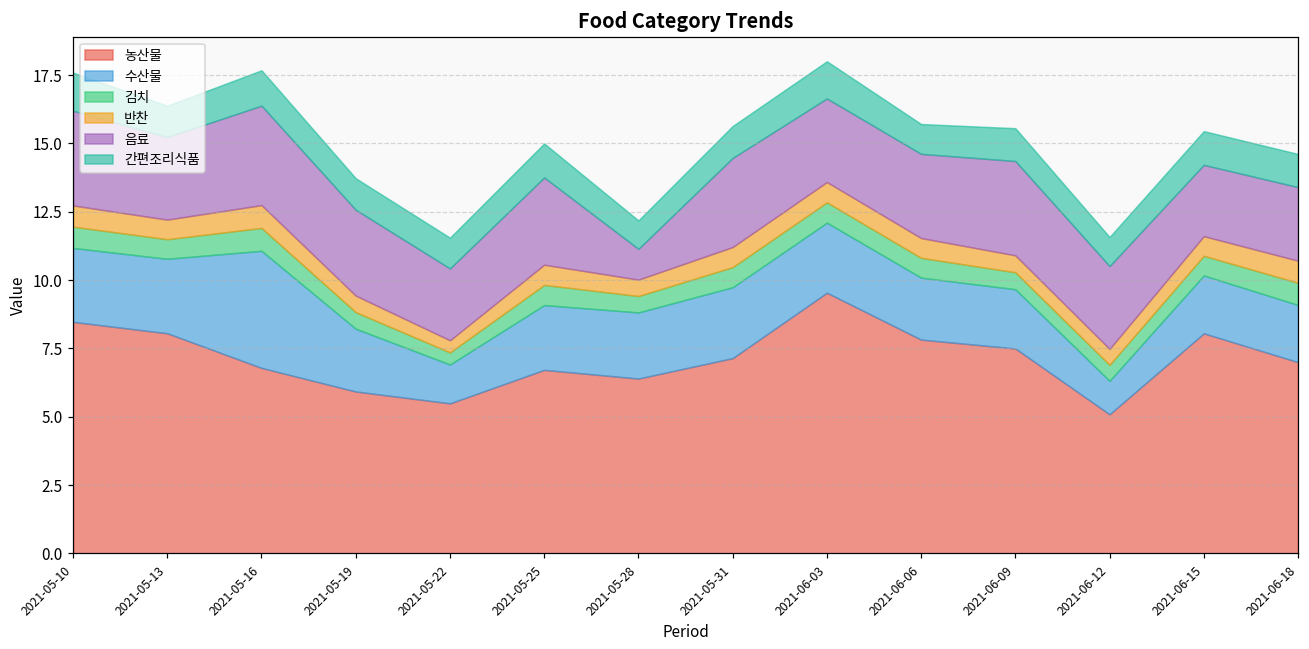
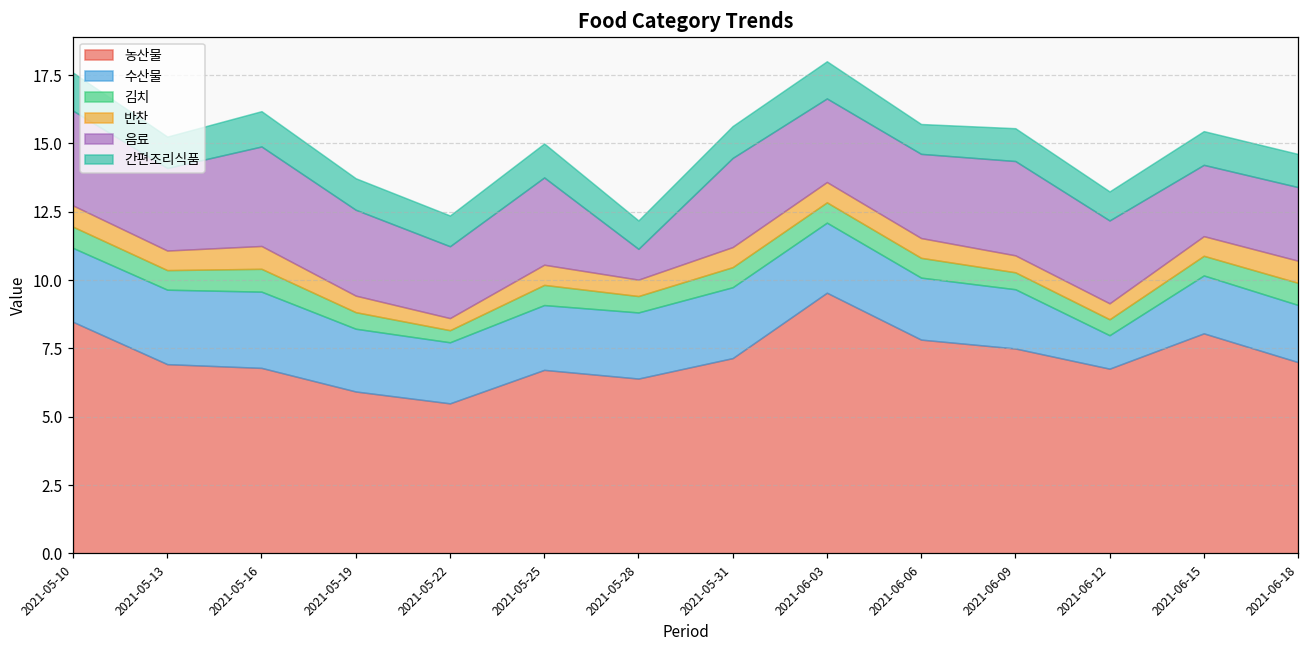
농산물, 2021-05-13: 8.1 -> 6.9
수산물, 2021-05-16: 4.3 -> 2.8
수산물, 2021-05-22: 1.4 -> 2.2
농산물, 2021-06-12: 5.1 -> 6.8
